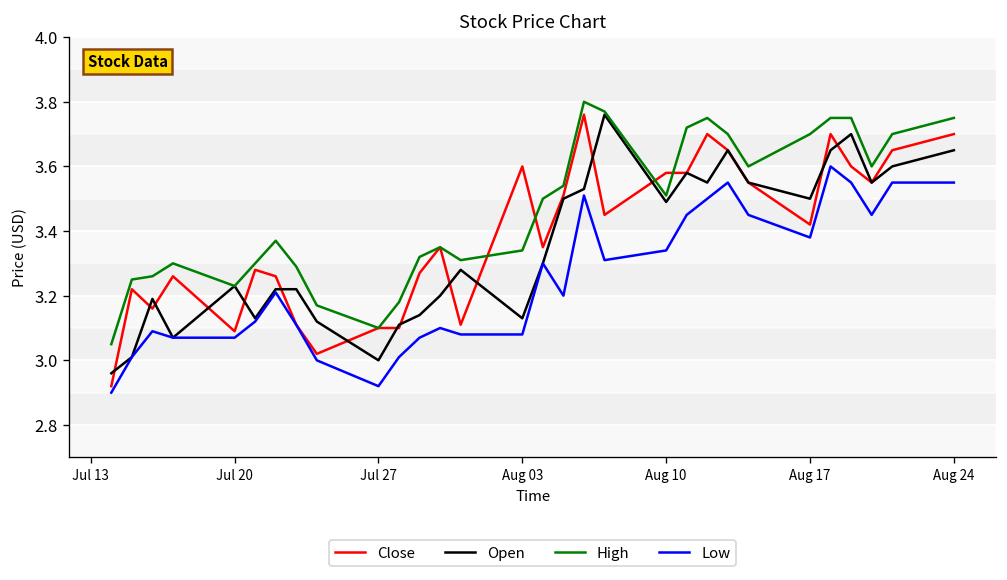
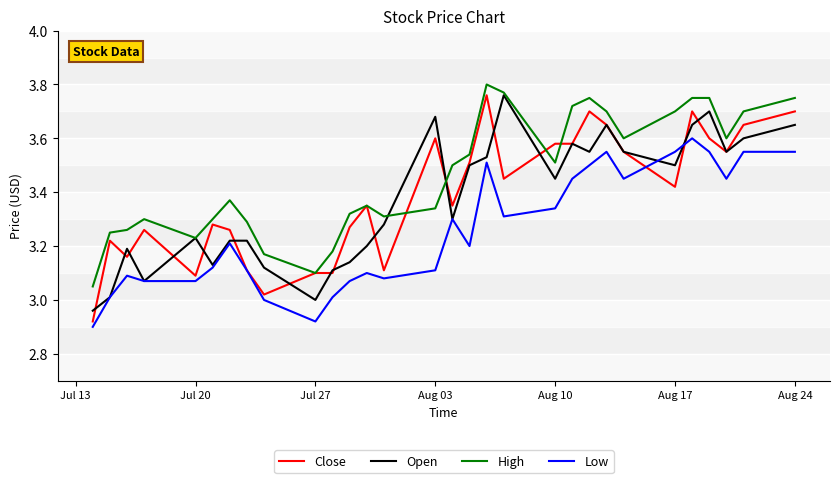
Open, Aug 03: 3.13 -> 3.68
Low, Aug 03: 3.08 -> 3.11
Open, Aug 10: 3.49 -> 3.45
Low, Aug 17: 3.38 -> 3.55
